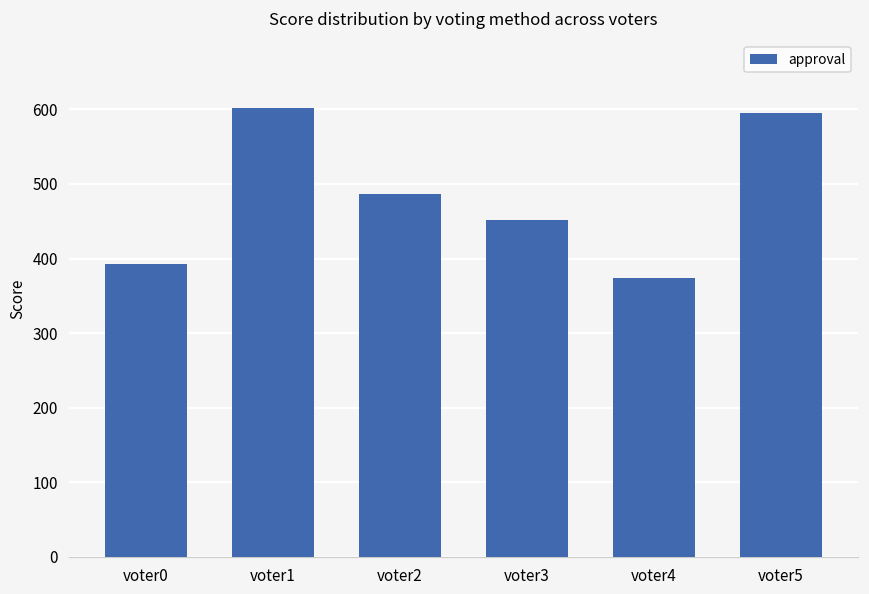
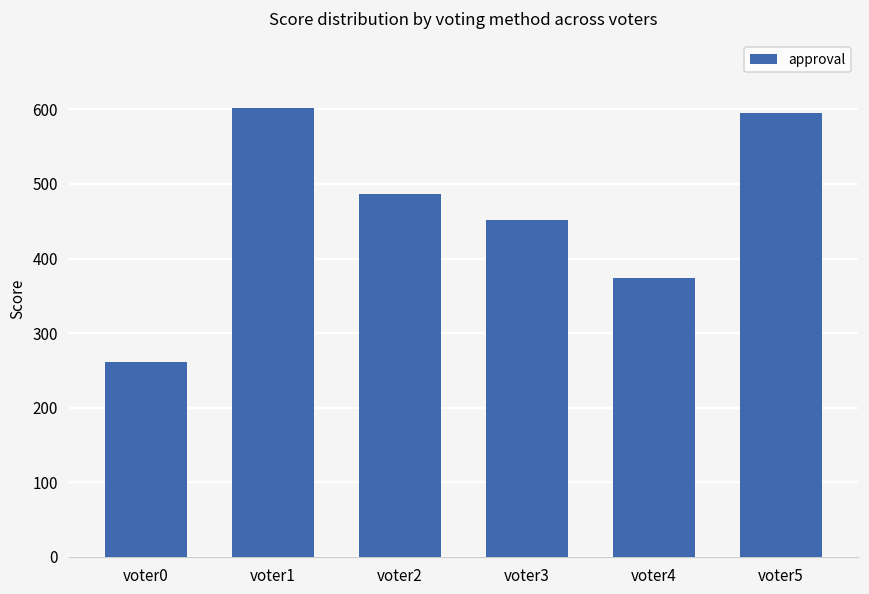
voter0: 390 -> 260
